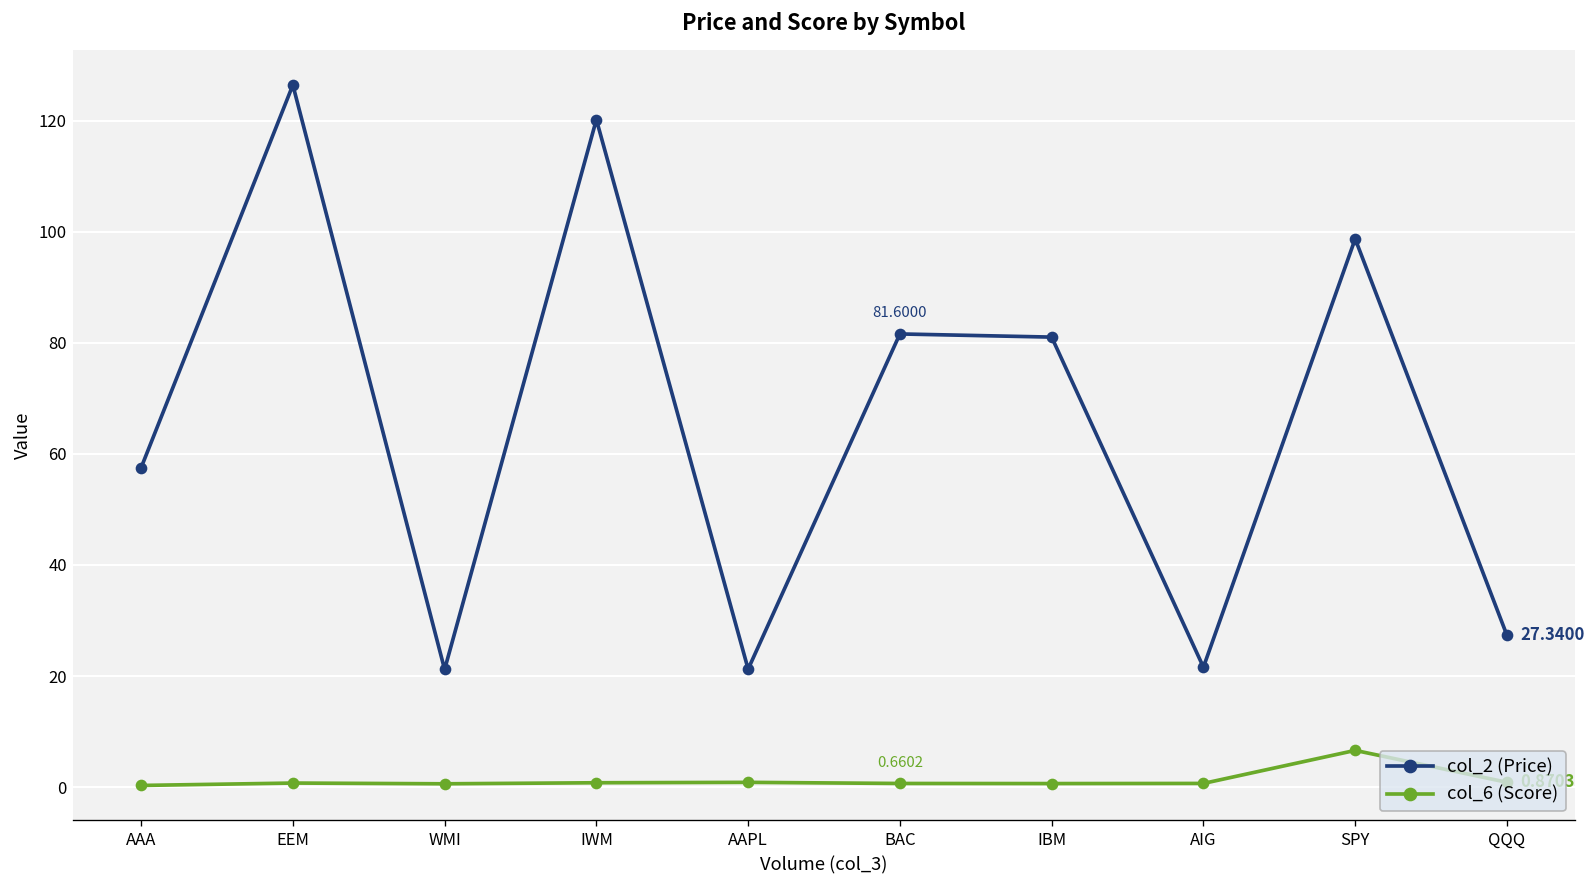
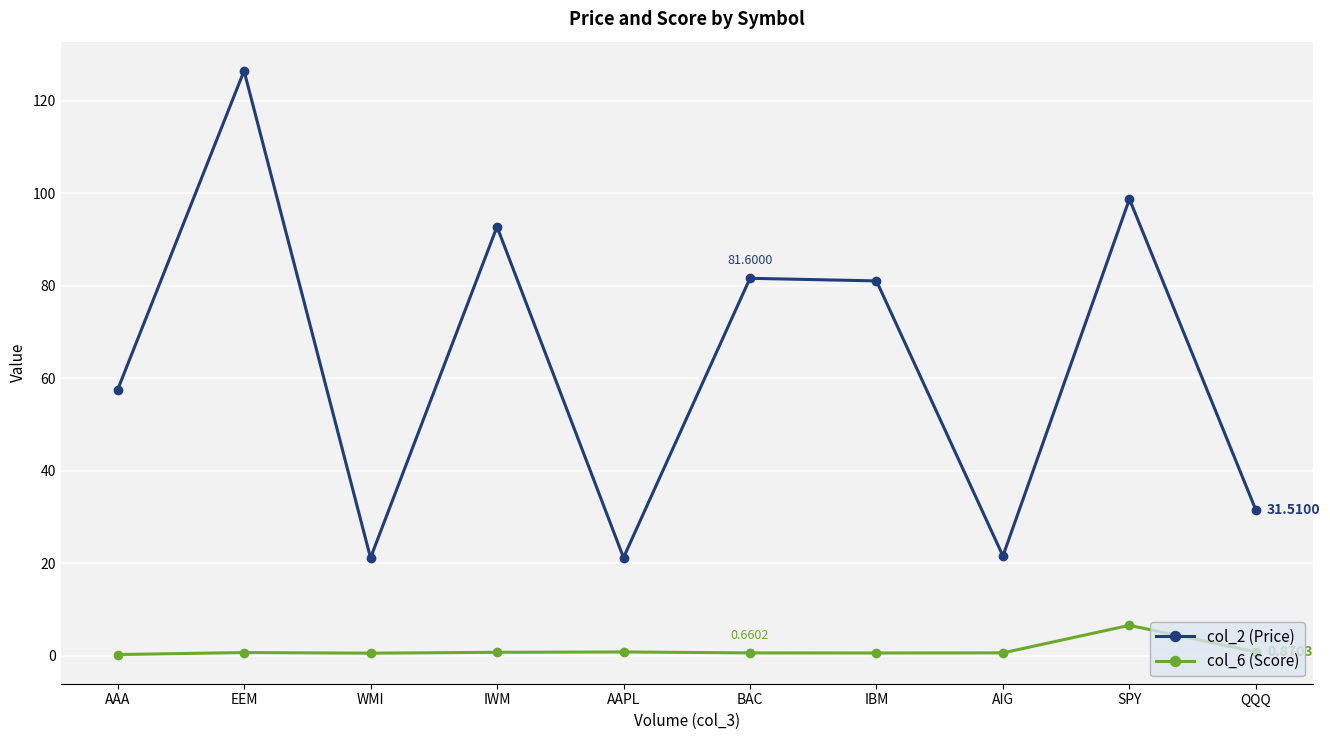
col_2 (Price), IWM: 120 -> 93
col_2 (Price), QQQ: 27.3400 -> 31.5100
